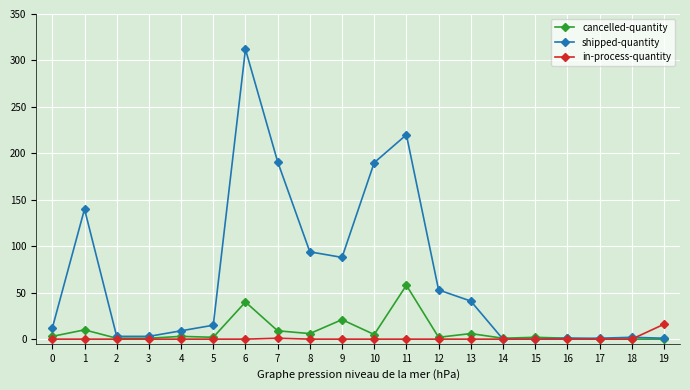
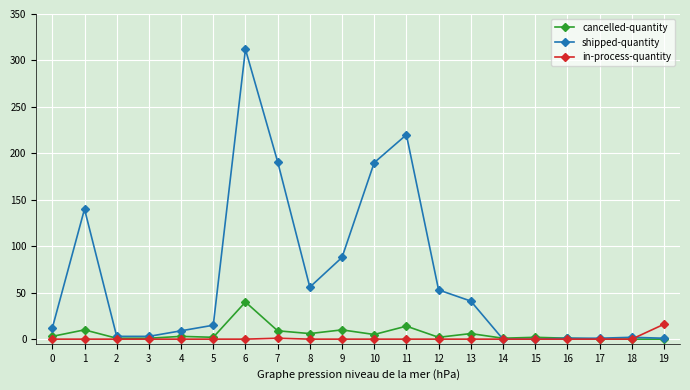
shipped-quantity, 8: 90 -> 60
cancelled-quantity, 9: 20 -> 10
cancelled-quantity, 11: 60 -> 10
